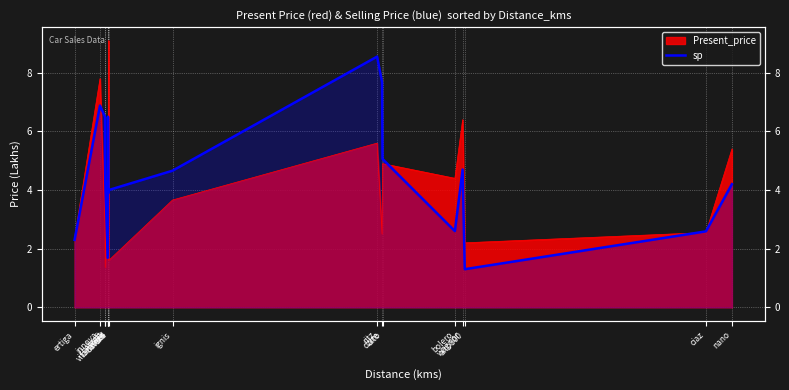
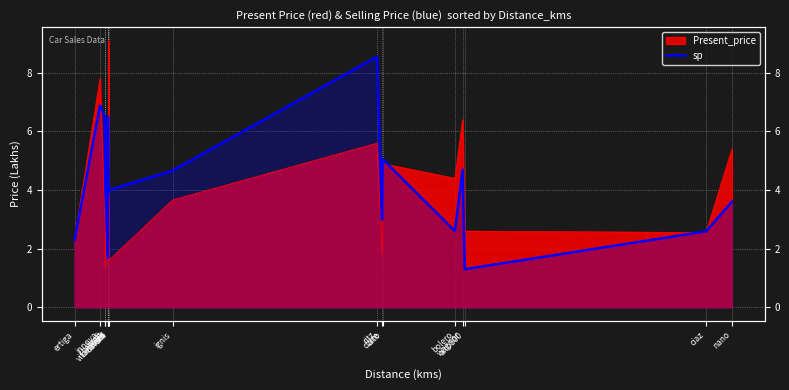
Present_price, dzire: 2.5 -> 1.8
sp, dzire: 7.7 -> 3.0
Present_price, alto800: 2.2 -> 2.6
sp, nano: 4.2 -> 3.6
